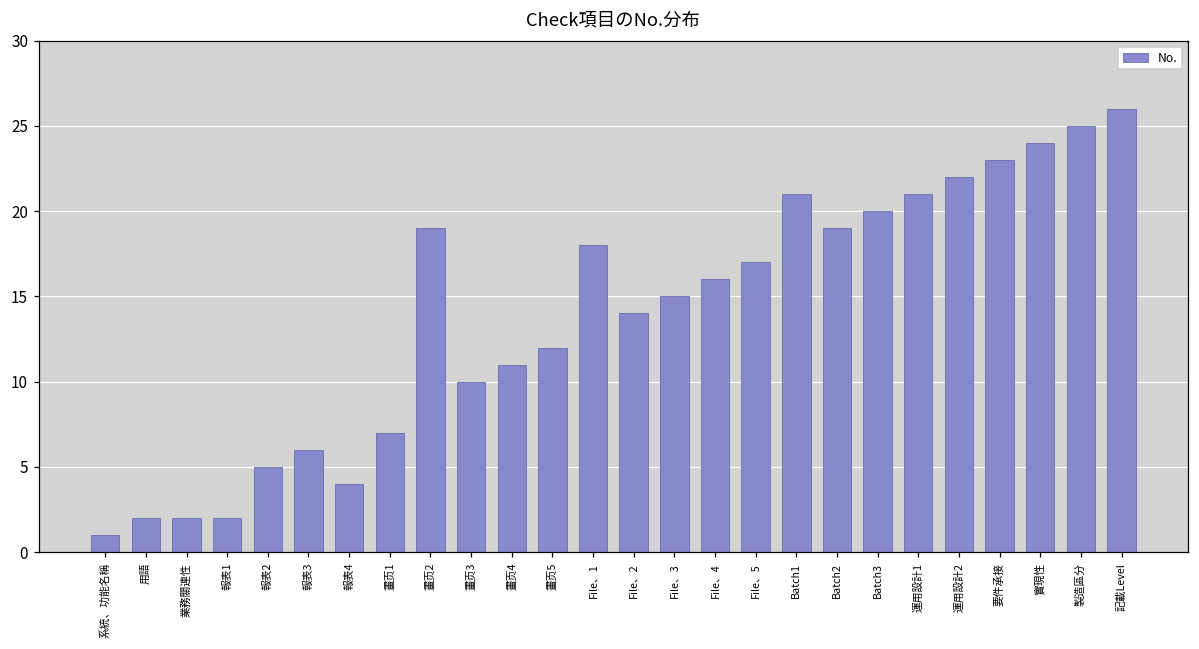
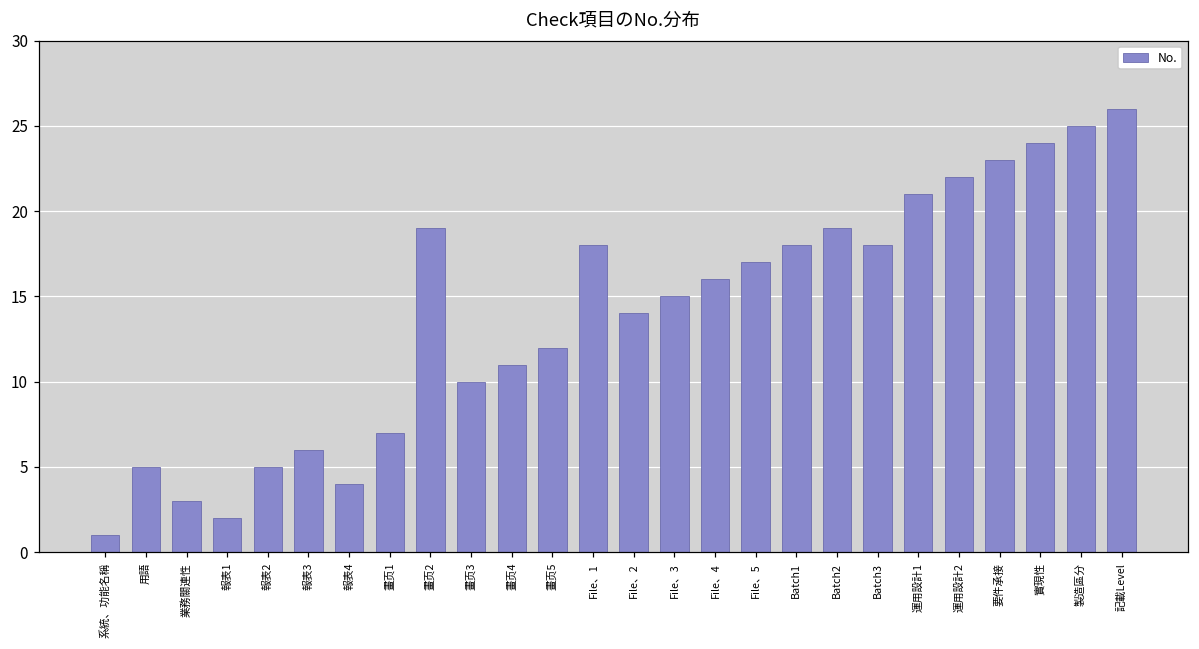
用語: 2 -> 5
業務關連性: 2 -> 3
Batch1: 21 -> 18
Batch3: 20 -> 18
